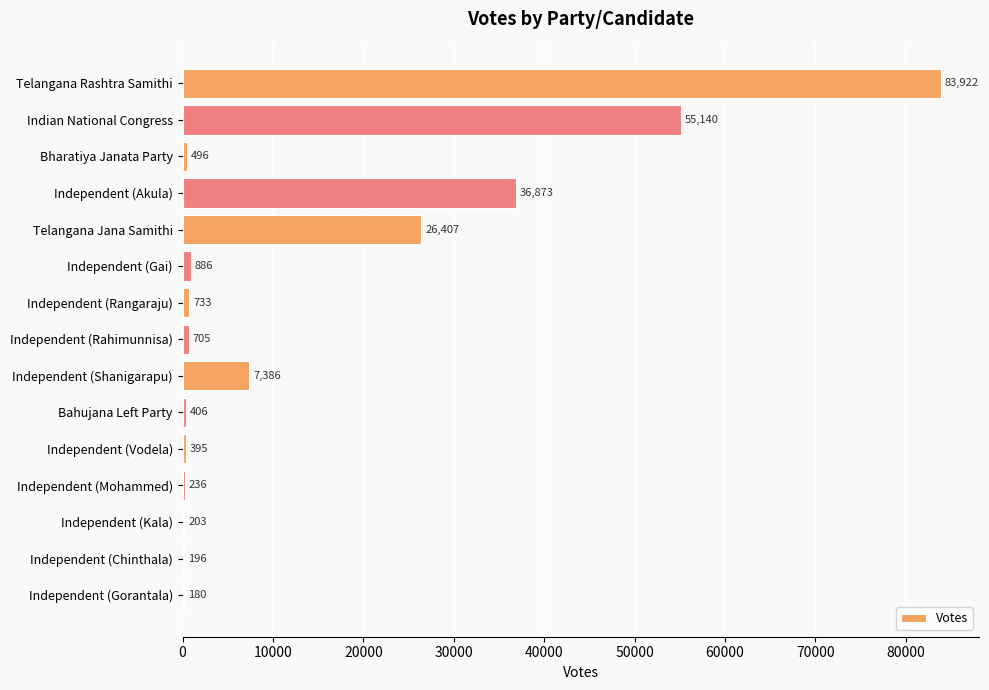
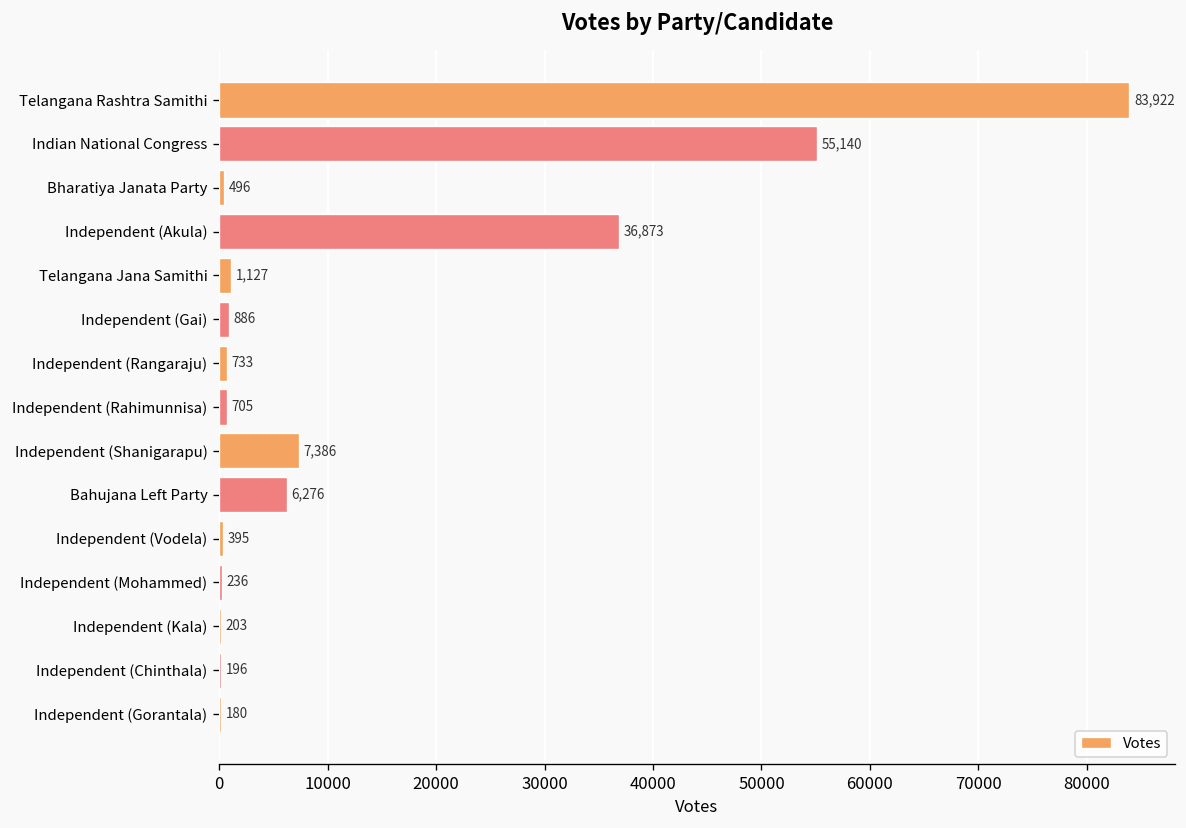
Telangana Jana Samithi: 26,407 -> 1,127
Bahujana Left Party: 406 -> 6,276
